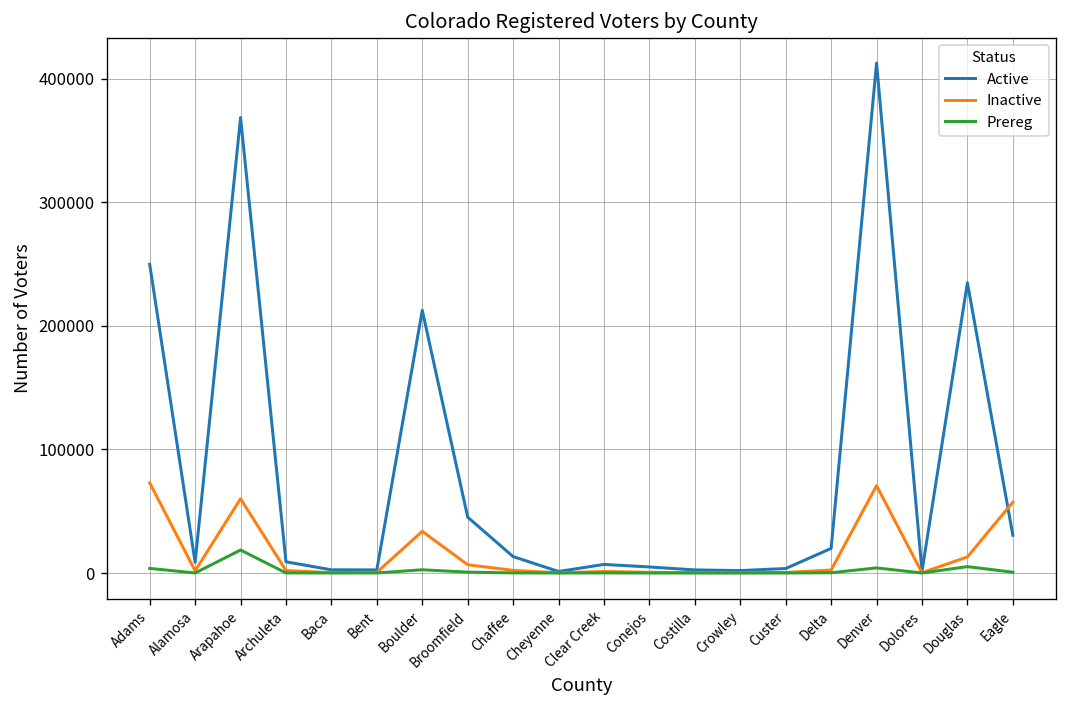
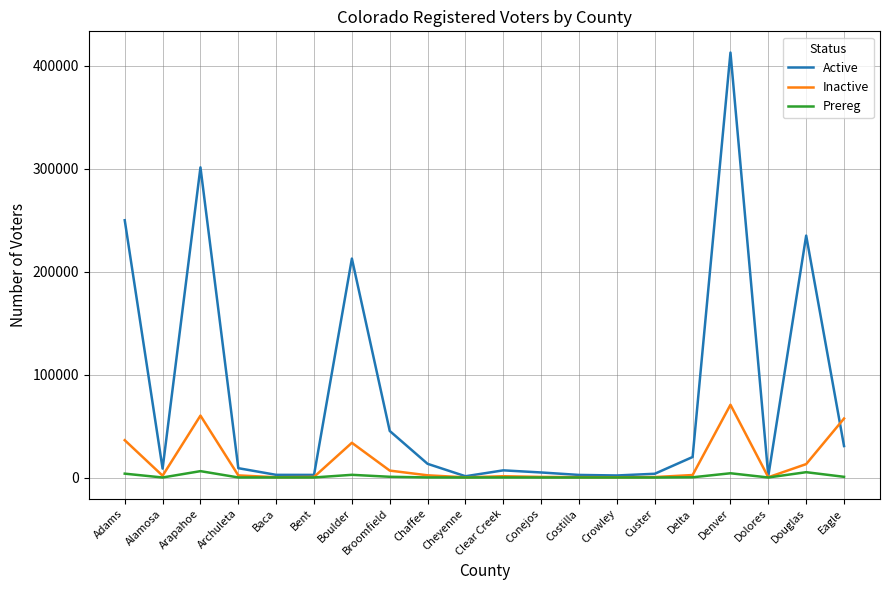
Inactive, Adams: 73000 -> 36000
Active, Arapahoe: 369000 -> 301000
Prereg, Arapahoe: 19000 -> 6000
